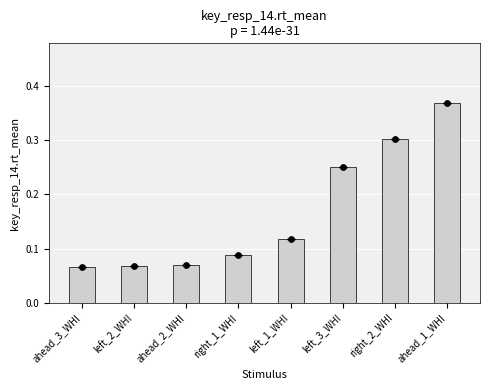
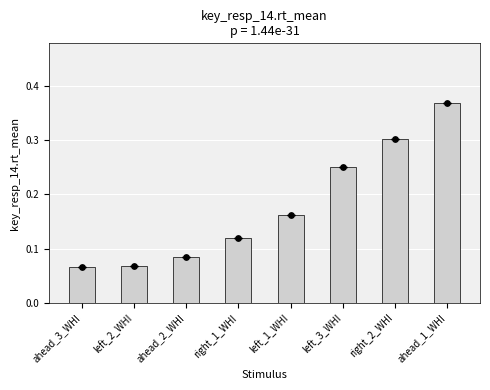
ahead_2_WHI: 0.07 -> 0.08
right_1_WHI: 0.09 -> 0.12
left_1_WHI: 0.12 -> 0.16
